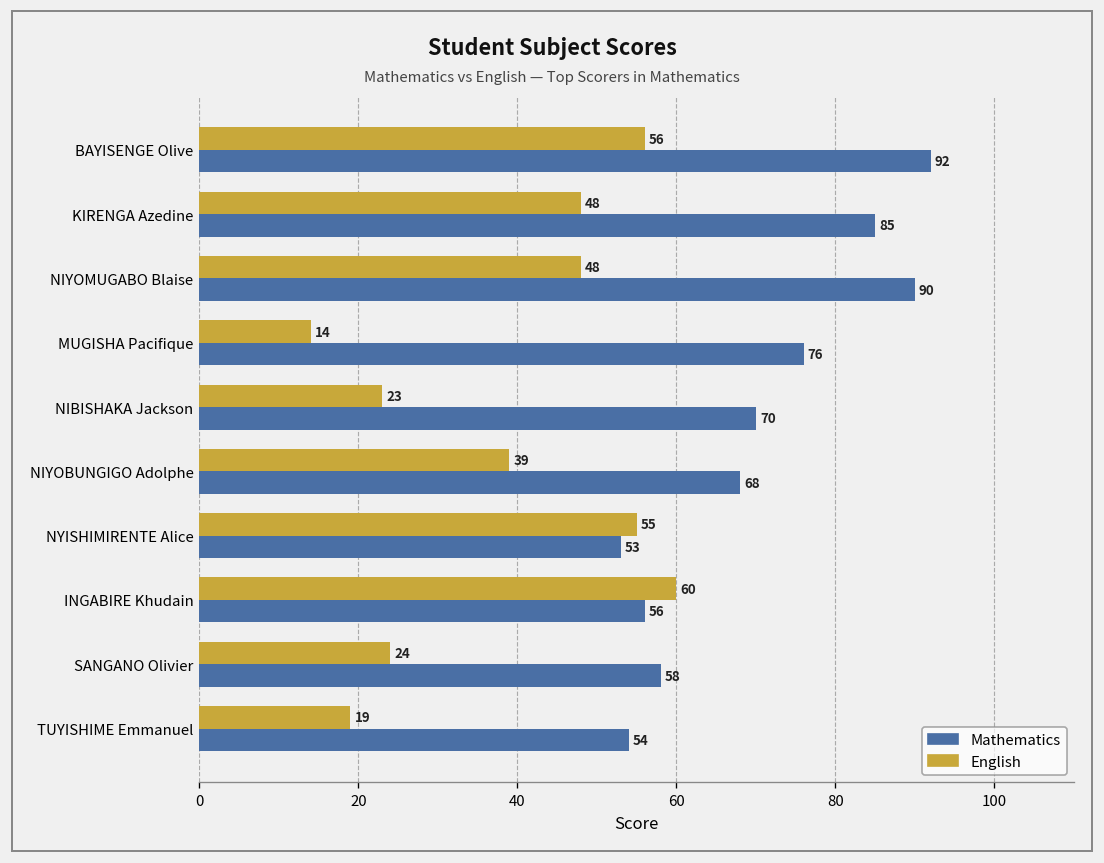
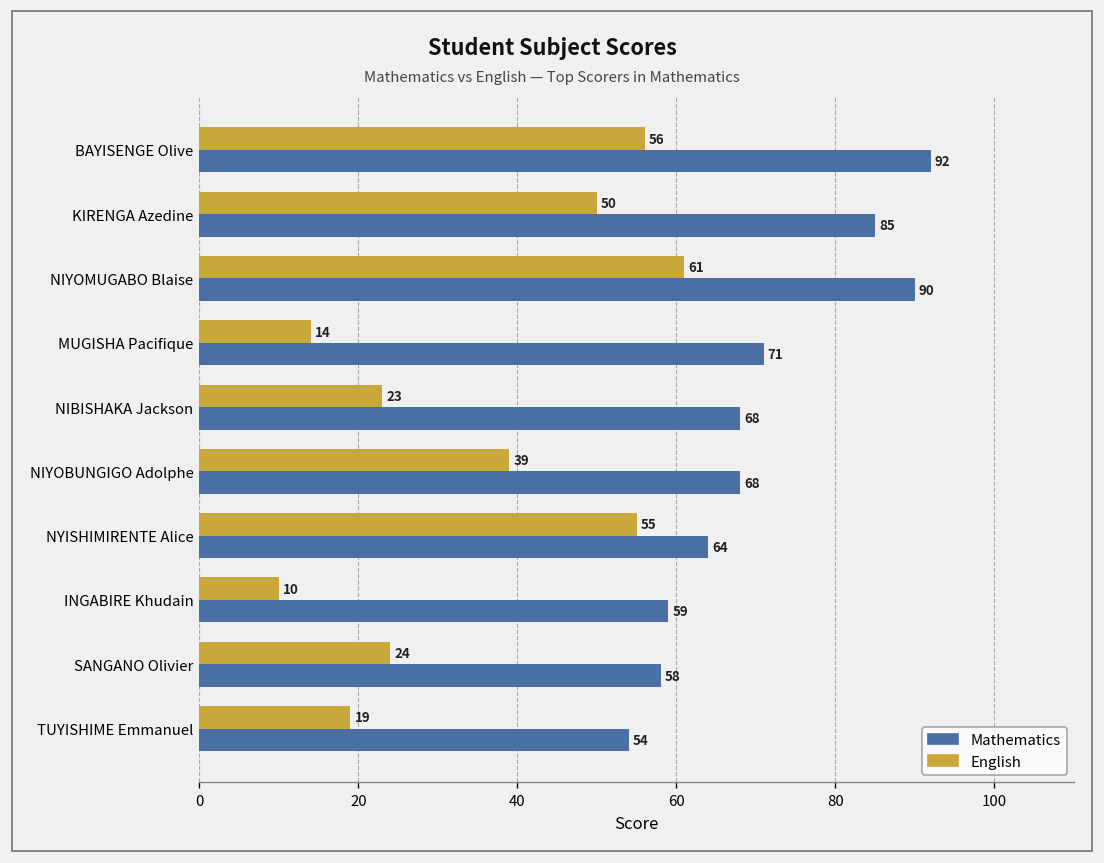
English, KIRENGA Azedine: 48 -> 50
English, NIYOMUGABO Blaise: 48 -> 61
Mathematics, MUGISHA Pacifique: 76 -> 71
Mathematics, NIBISHAKA Jackson: 70 -> 68
Mathematics, NYISHIMIRENTE Alice: 53 -> 64
English, INGABIRE Khudain: 60 -> 10
Mathematics, INGABIRE Khudain: 56 -> 59
